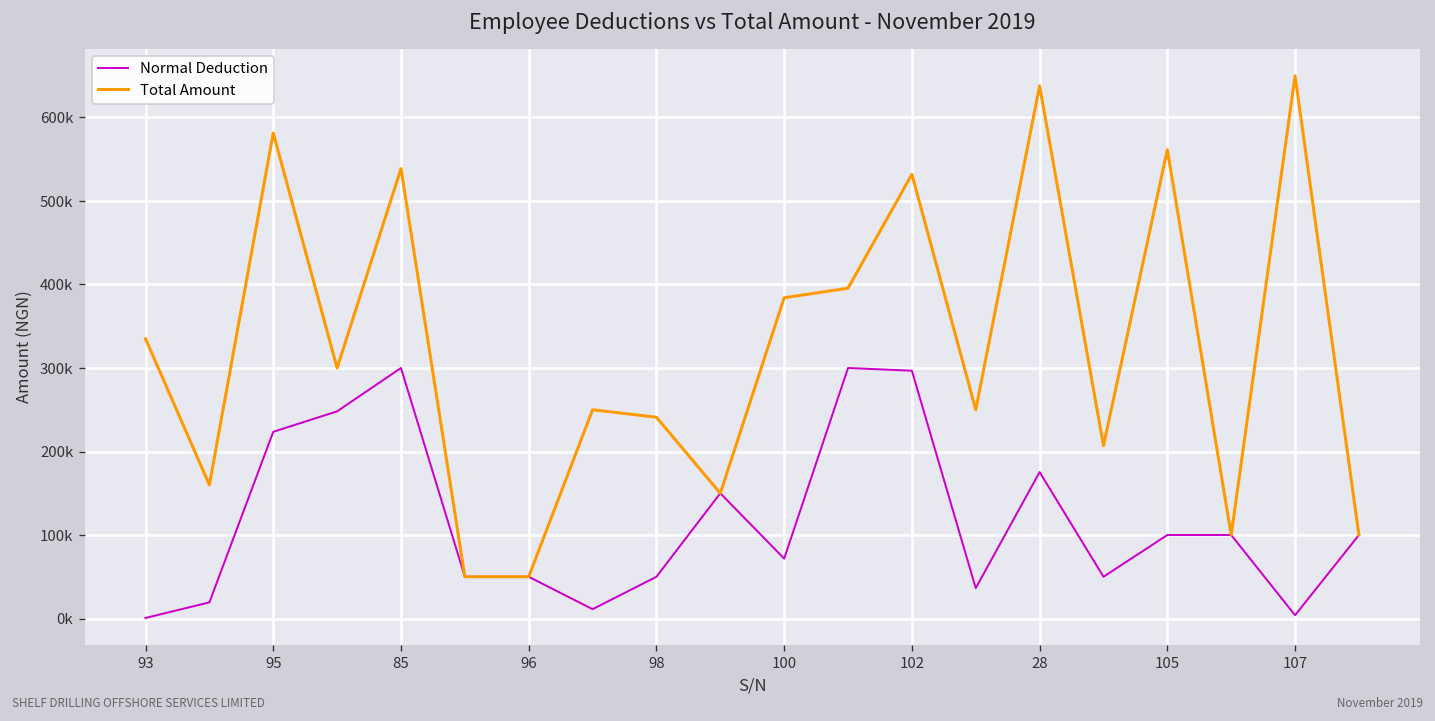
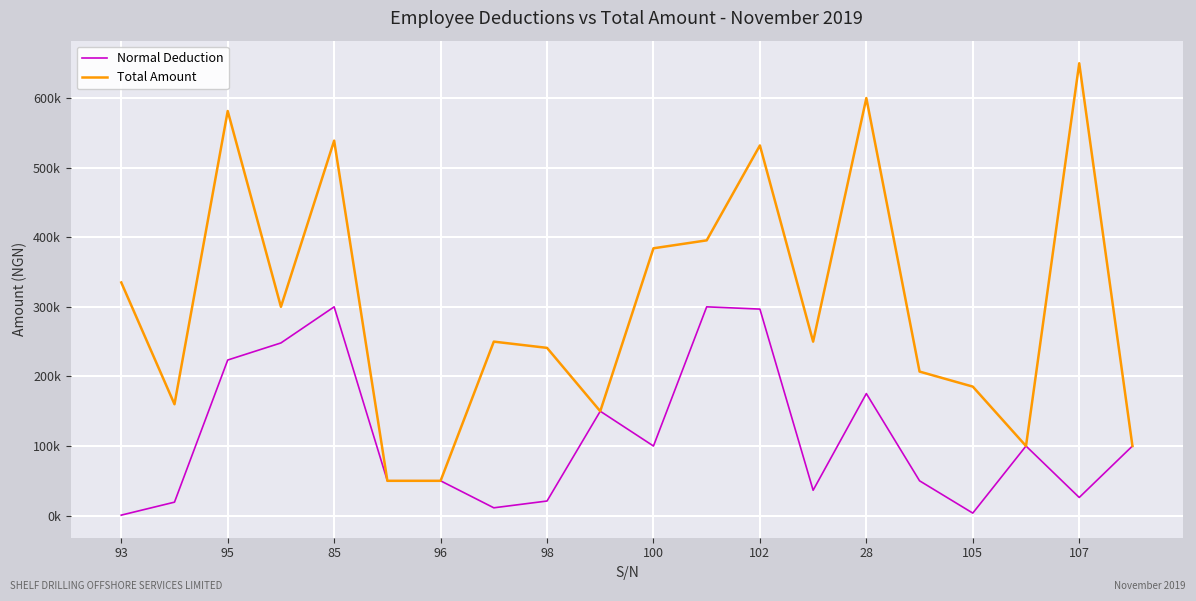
Normal Deduction, 98: 50000 -> 20000
Normal Deduction, 100: 70000 -> 100000
Total Amount, 28: 640000 -> 600000
Normal Deduction, 105: 100000 -> 0
Total Amount, 105: 560000 -> 190000
Normal Deduction, 107: 0 -> 30000
